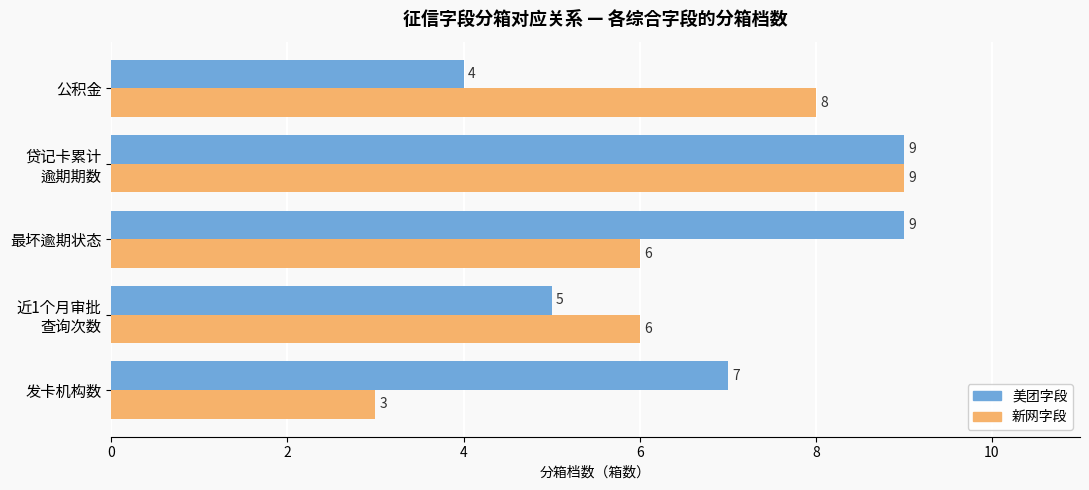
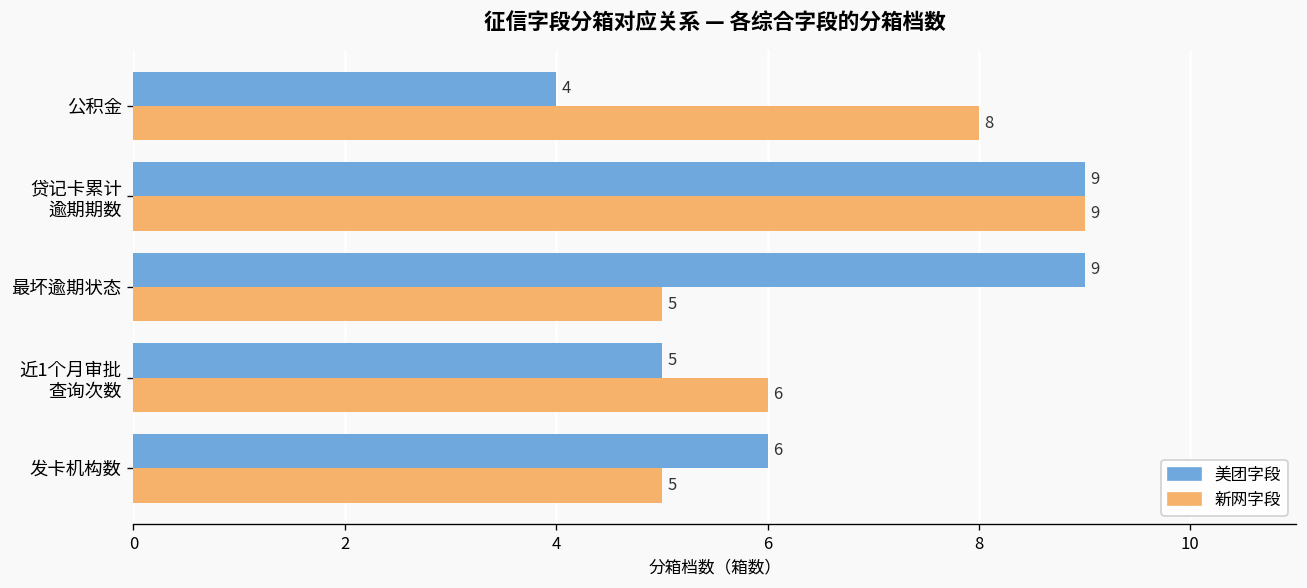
新网字段, 最坏逾期状态: 6 -> 5
美团字段, 发卡机构数: 7 -> 6
新网字段, 发卡机构数: 3 -> 5
